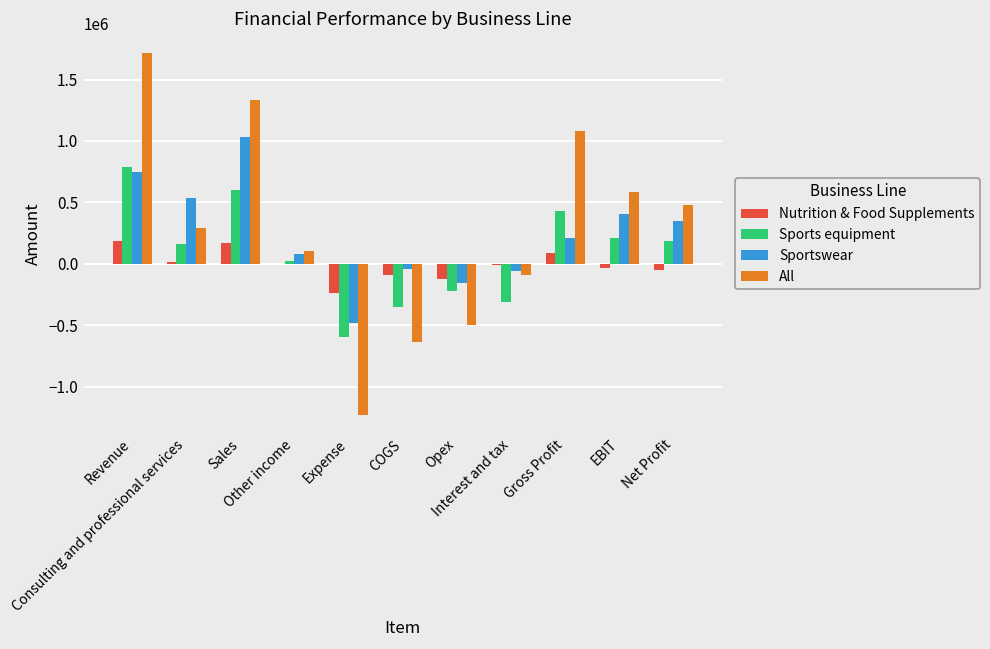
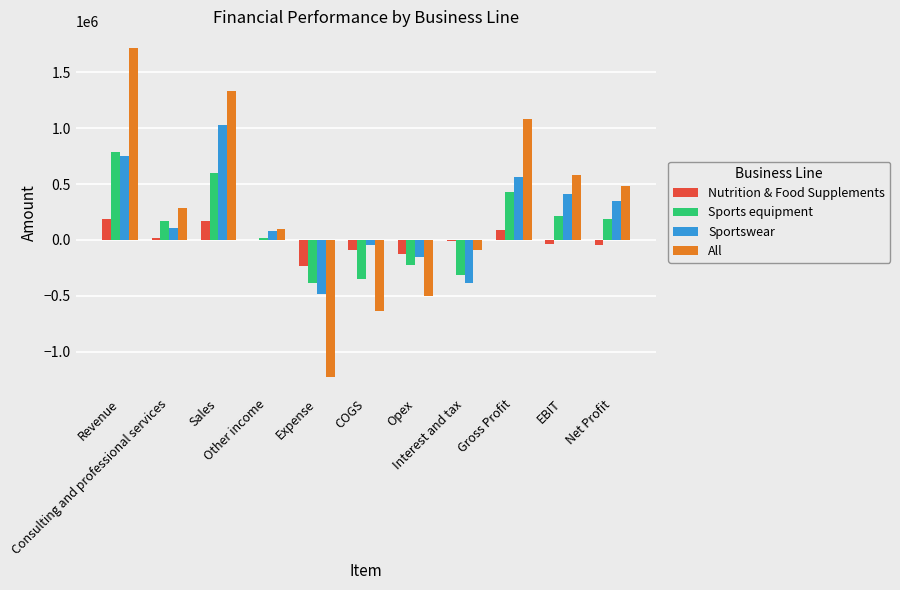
Sportswear, Consulting and professional services: 540000 -> 110000
Sports equipment, Expense: -600000 -> -390000
Sportswear, Interest and tax: -60000 -> -390000
Sportswear, Gross Profit: 210000 -> 560000
